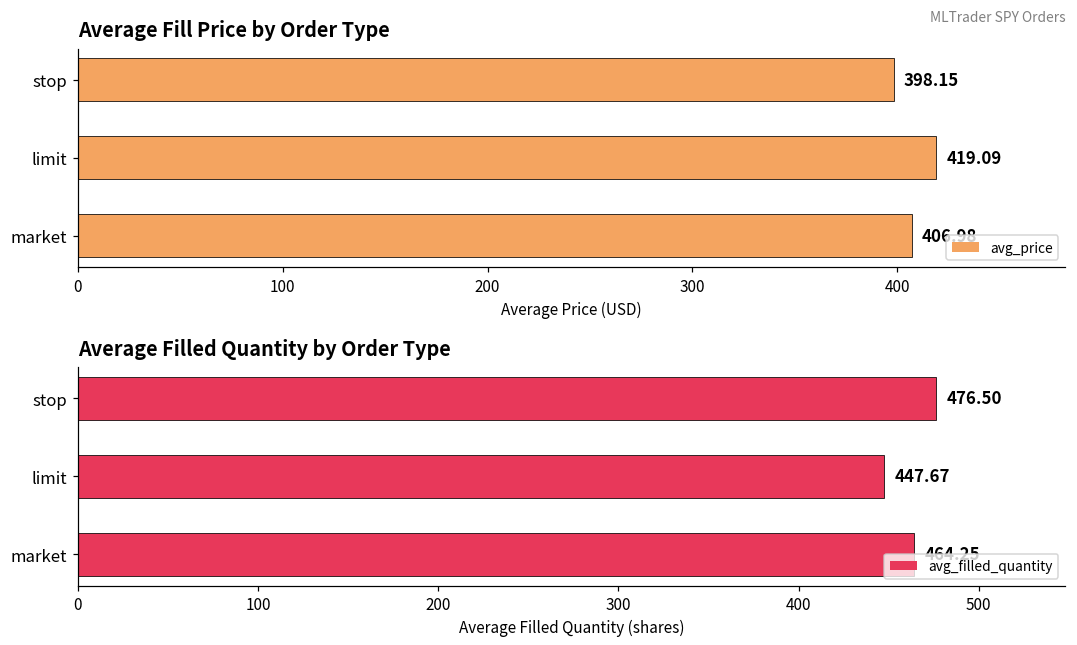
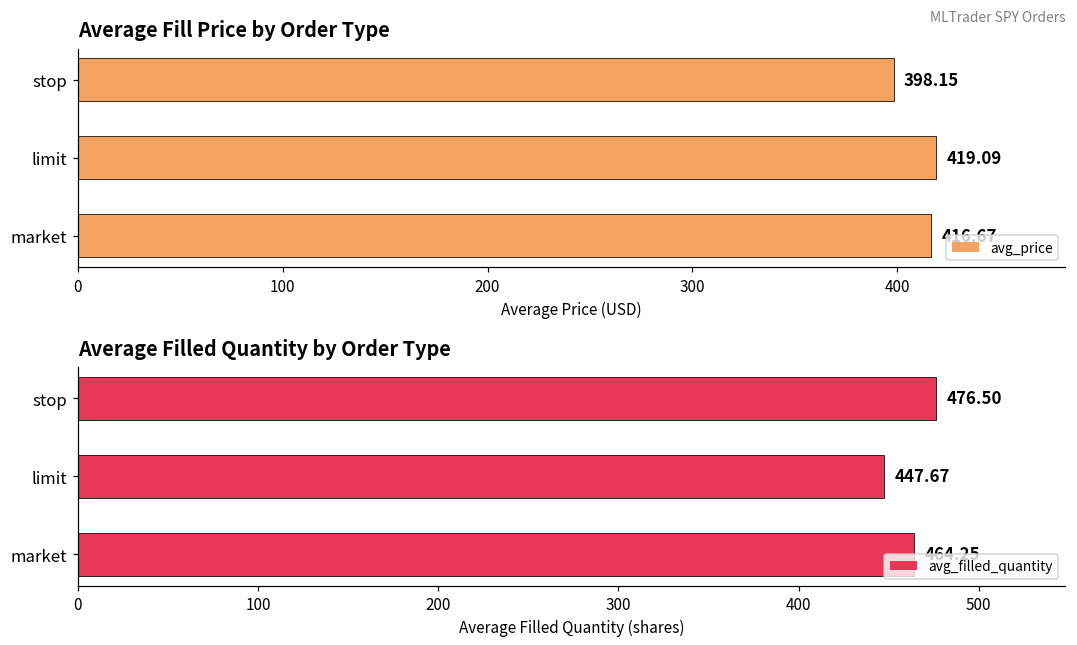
Average Fill Price by Order Type, market: 406.98 -> 416.67
